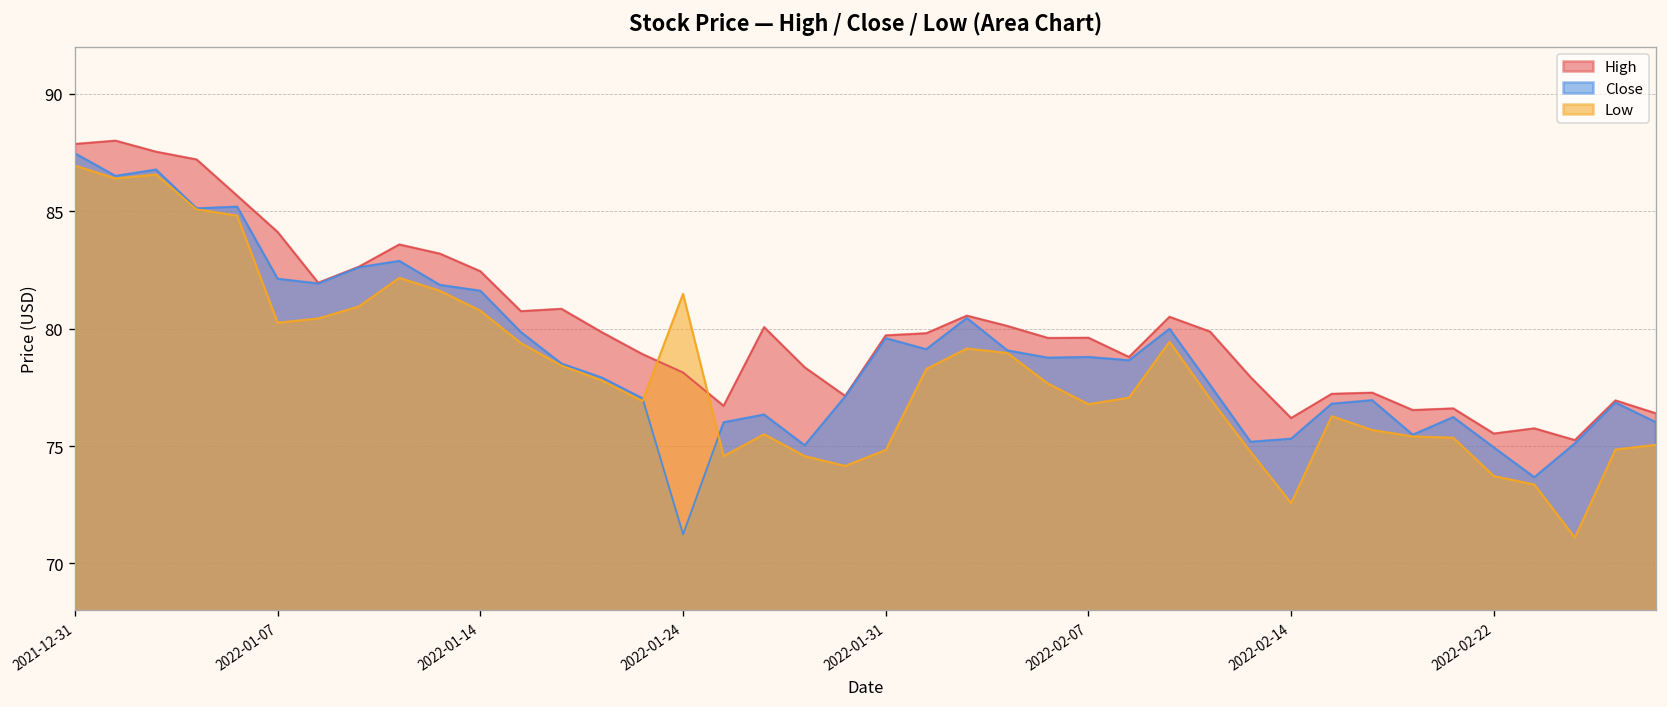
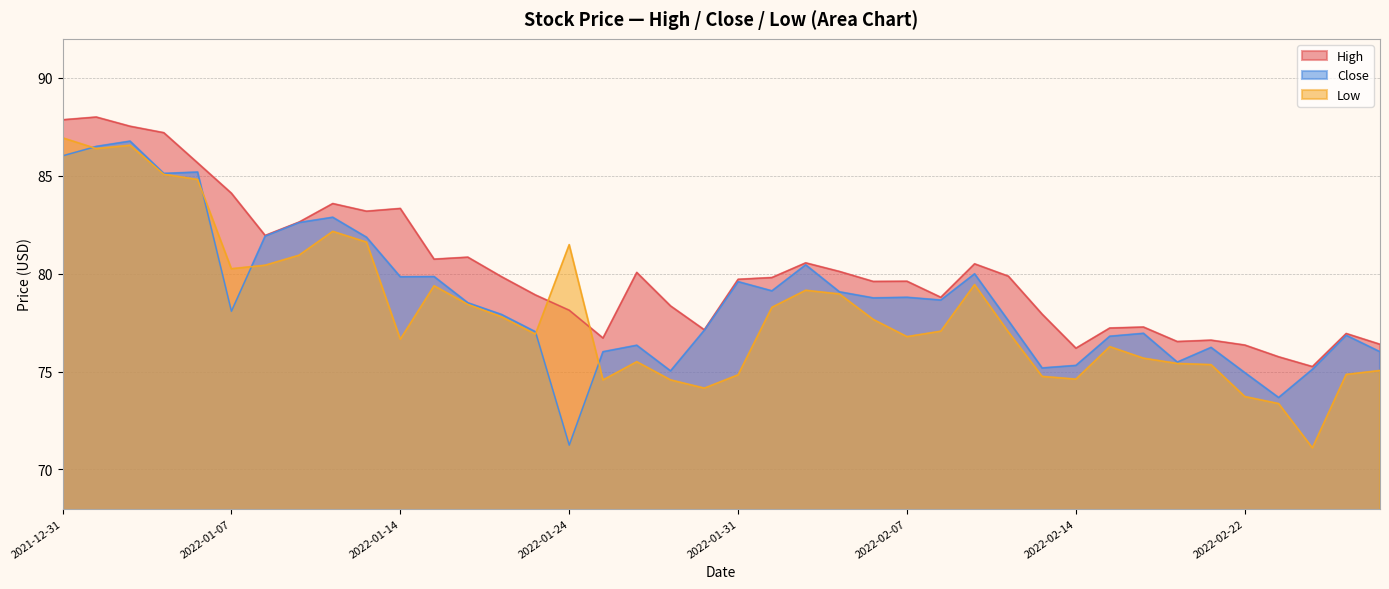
Close, 2021-12-31: 87.5 -> 86.0
Close, 2022-01-07: 82.1 -> 78.1
High, 2022-01-14: 82.4 -> 83.3
Close, 2022-01-14: 81.6 -> 79.8
Low, 2022-01-14: 80.8 -> 76.7
Low, 2022-02-14: 72.6 -> 74.6
High, 2022-02-22: 75.5 -> 76.4
